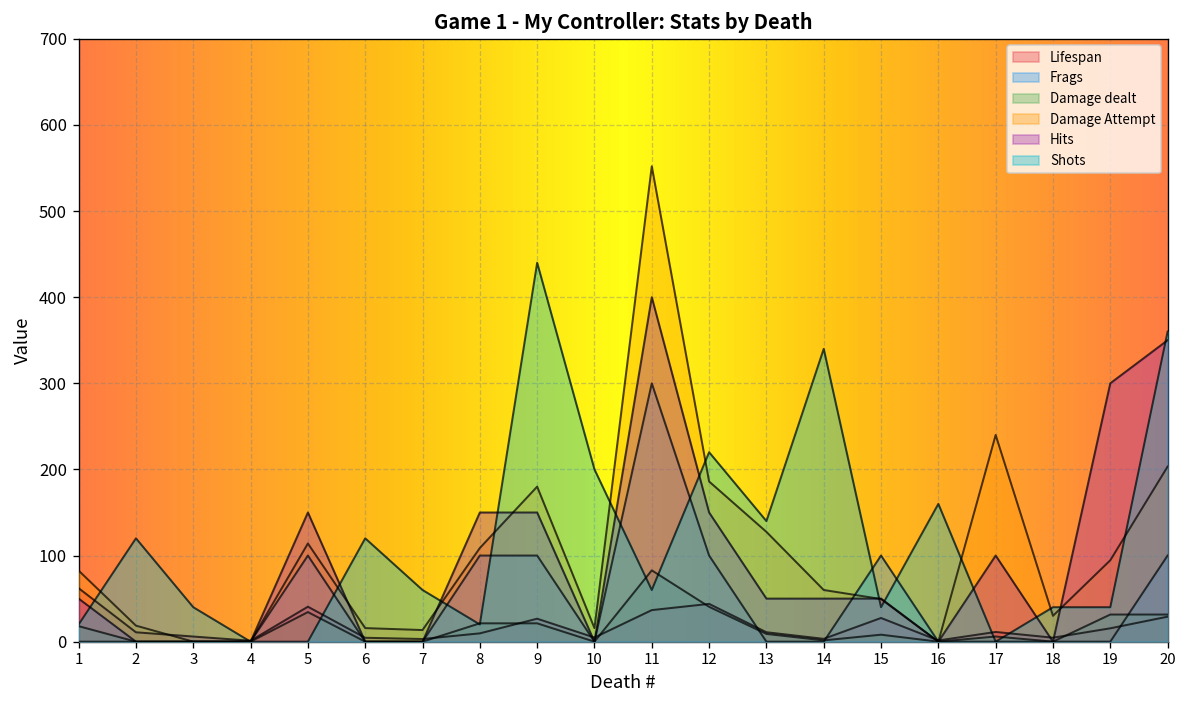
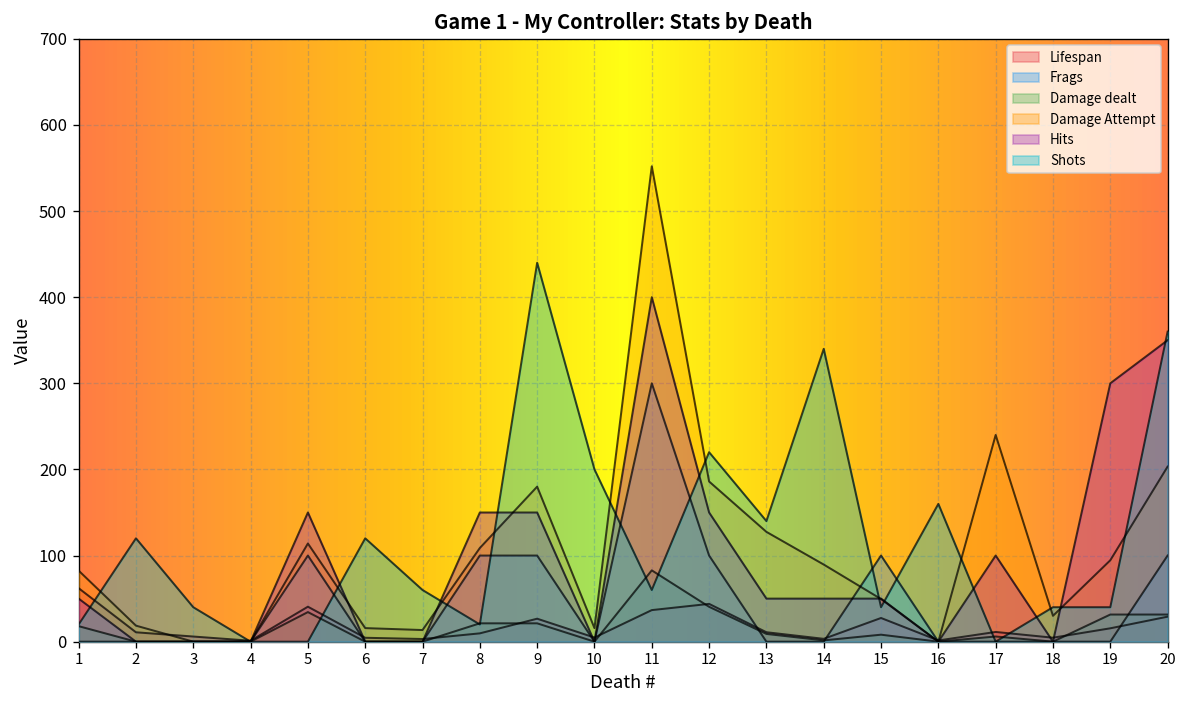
Damage Attempt, 14: 60 -> 90
